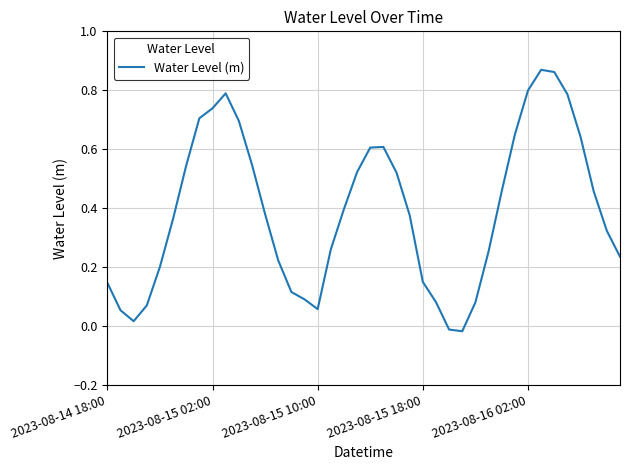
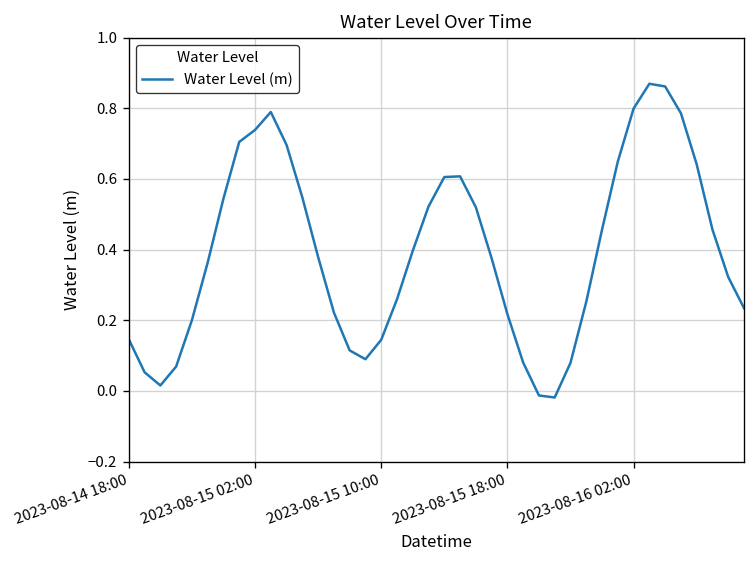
2023-08-15 10:00: 0.06 -> 0.14
2023-08-15 18:00: 0.15 -> 0.22
